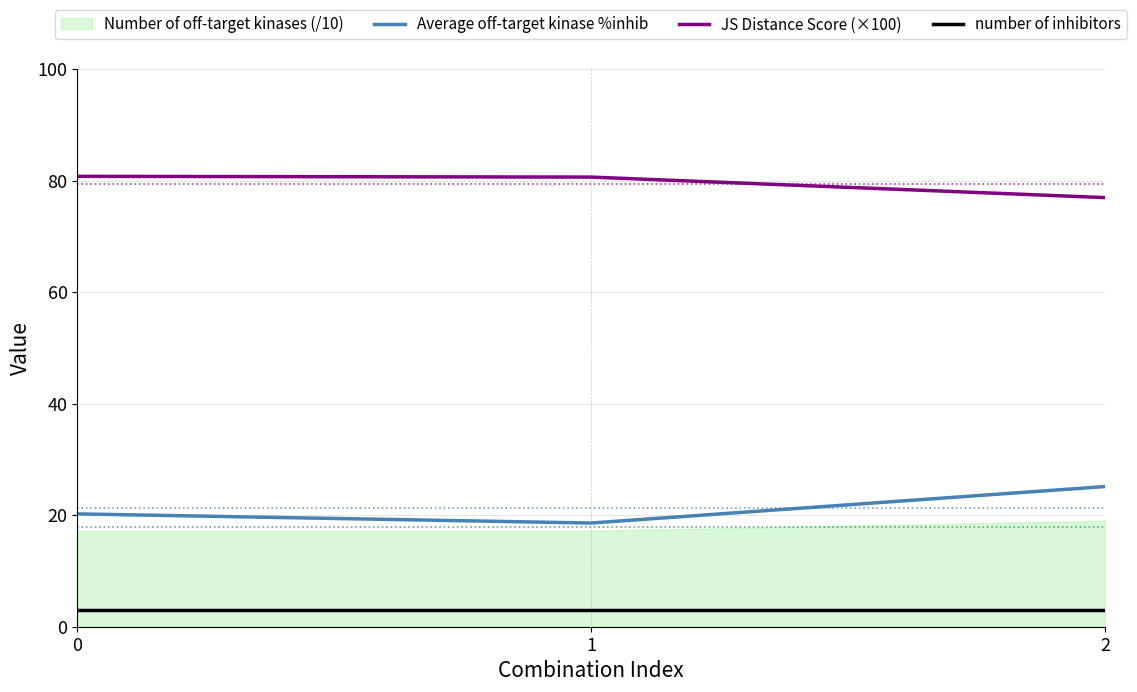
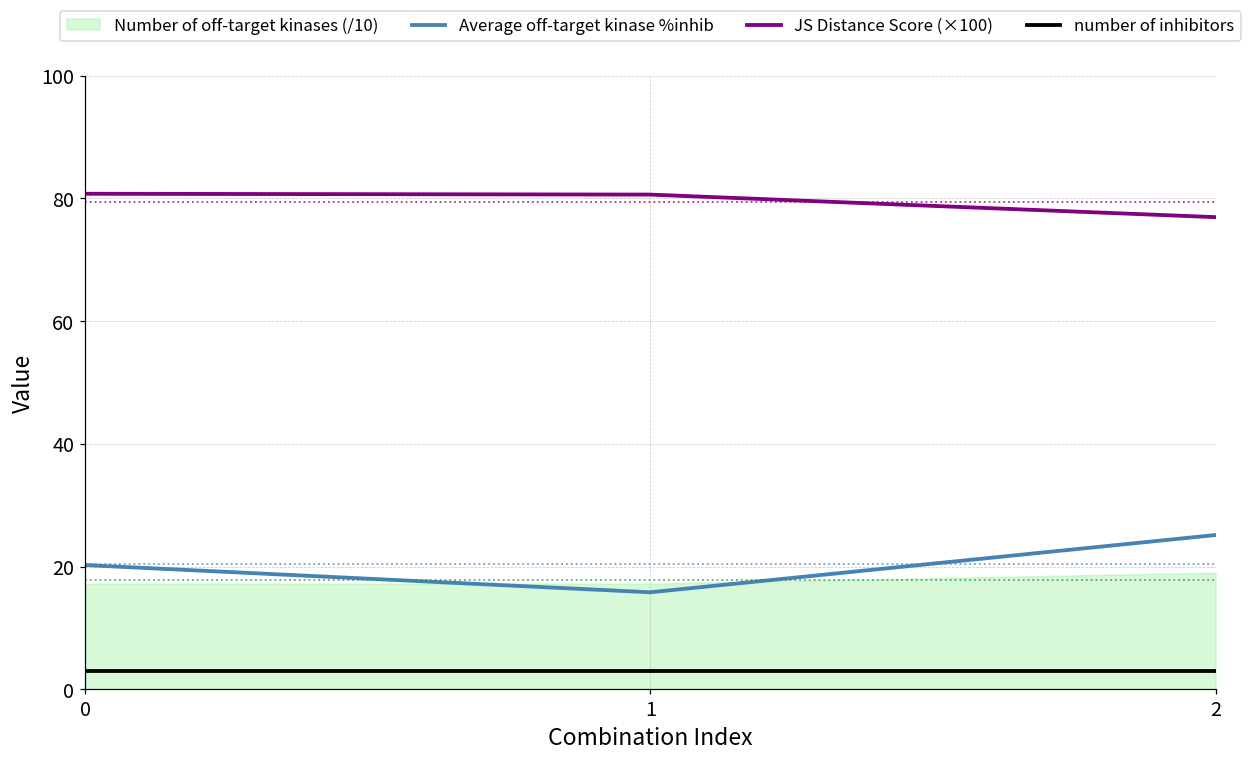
Average off-target kinase %inhib, 1: 19 -> 16
